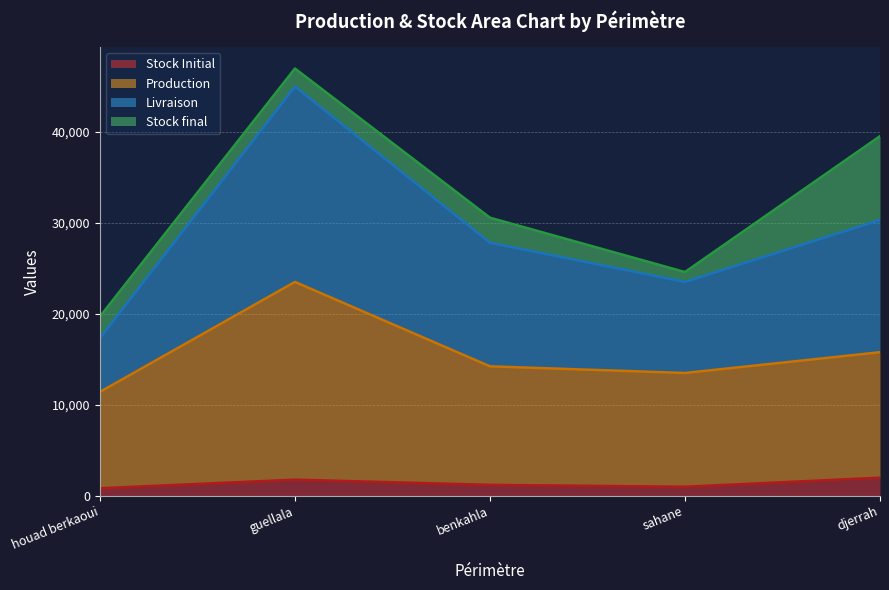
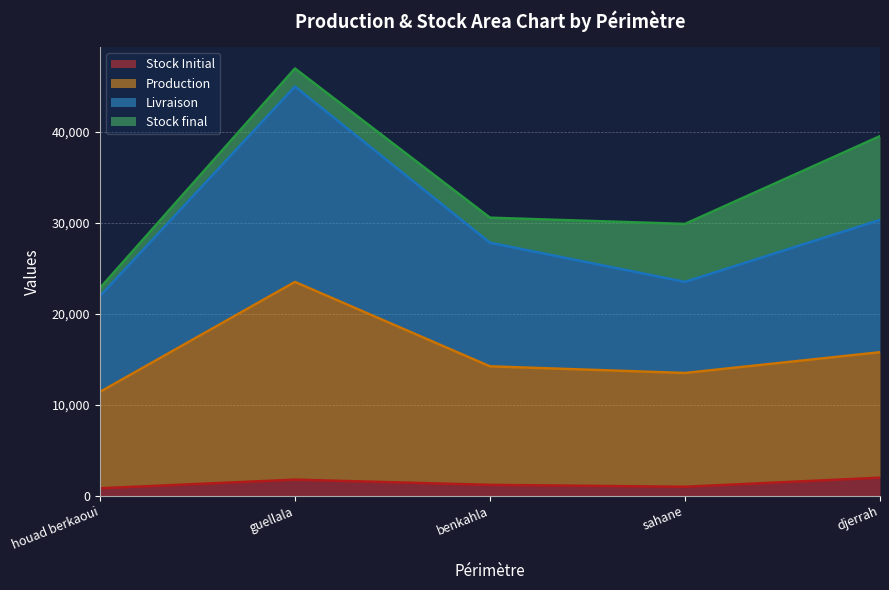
Livraison, houad berkaoui: 6,000 -> 11,000
Stock final, houad berkaoui: 2,000 -> 1,000
Stock final, sahane: 1,000 -> 6,000
